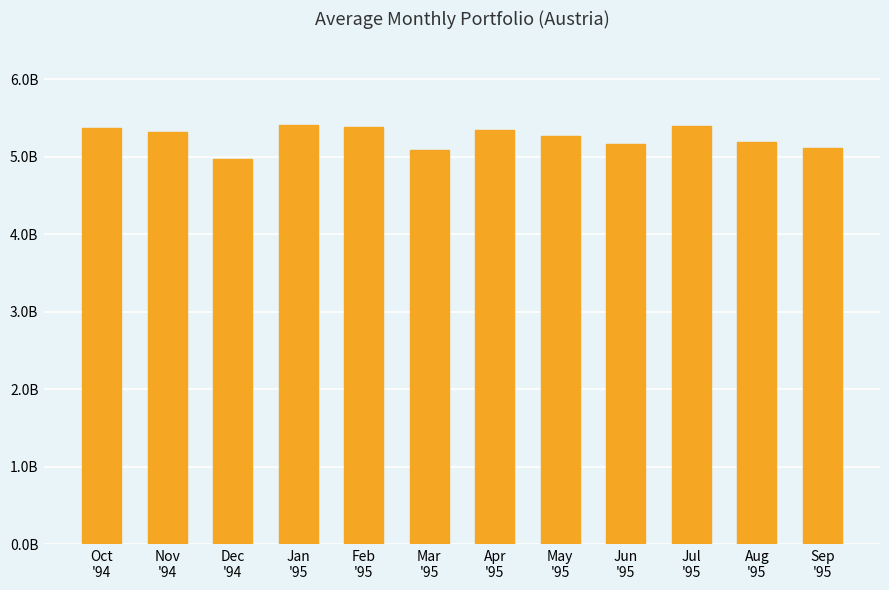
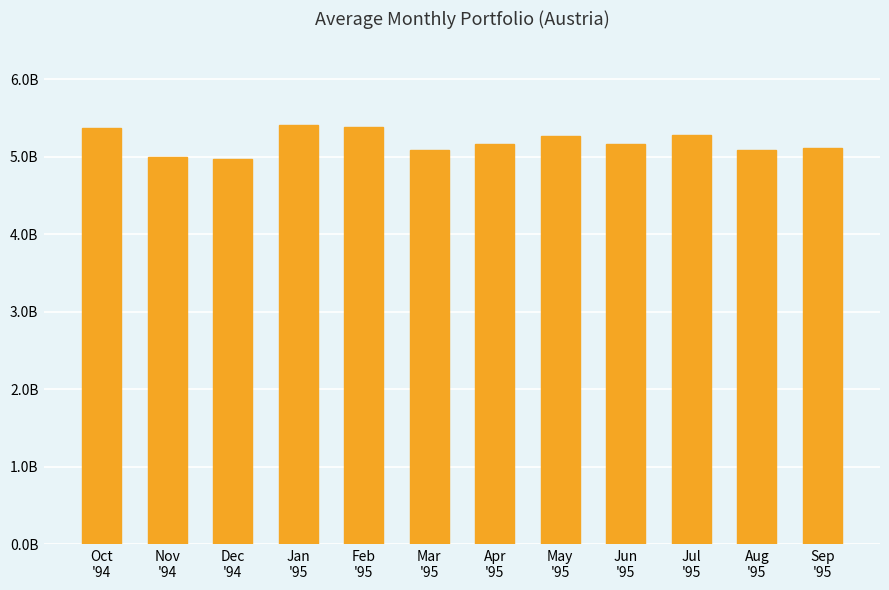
Nov '94: 5300000000 -> 5000000000
Apr '95: 5400000000 -> 5200000000
Jul '95: 5400000000 -> 5300000000
Aug '95: 5200000000 -> 5100000000
